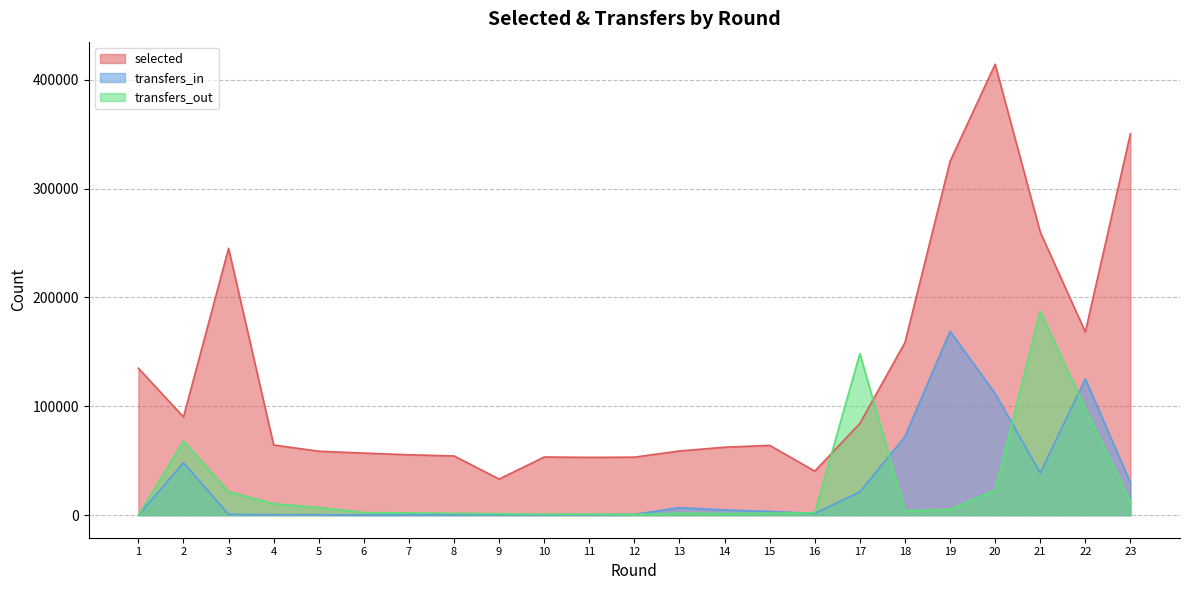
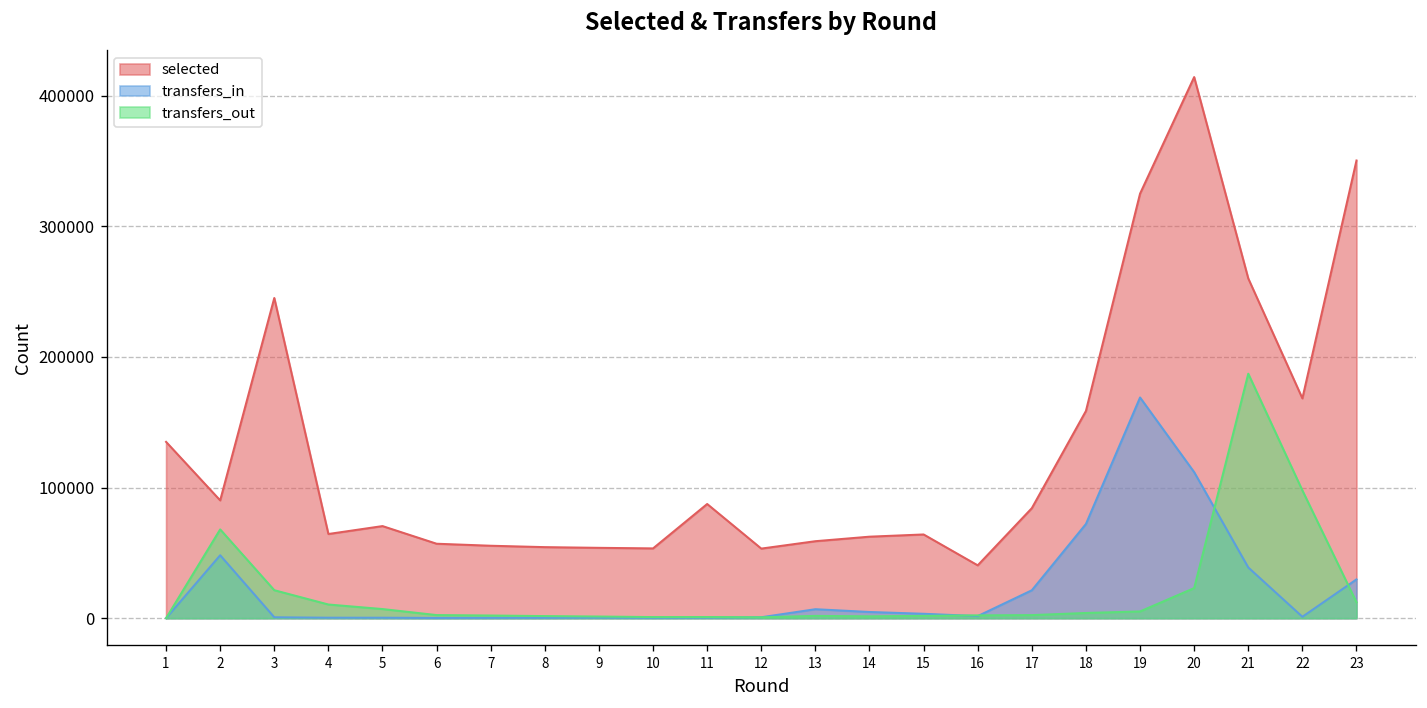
selected, 5: 59000 -> 71000
selected, 9: 33000 -> 54000
selected, 11: 53000 -> 87000
transfers_out, 17: 148000 -> 2000
transfers_in, 22: 125000 -> 1000
